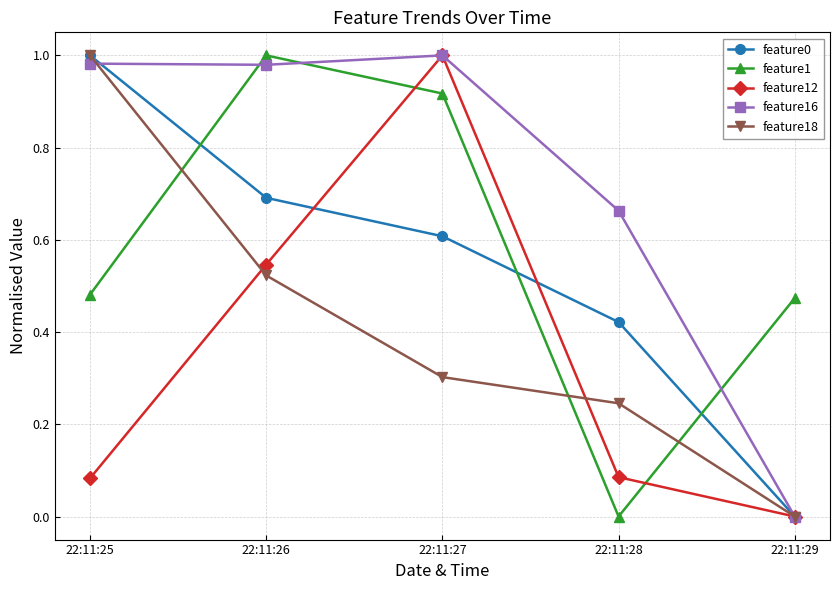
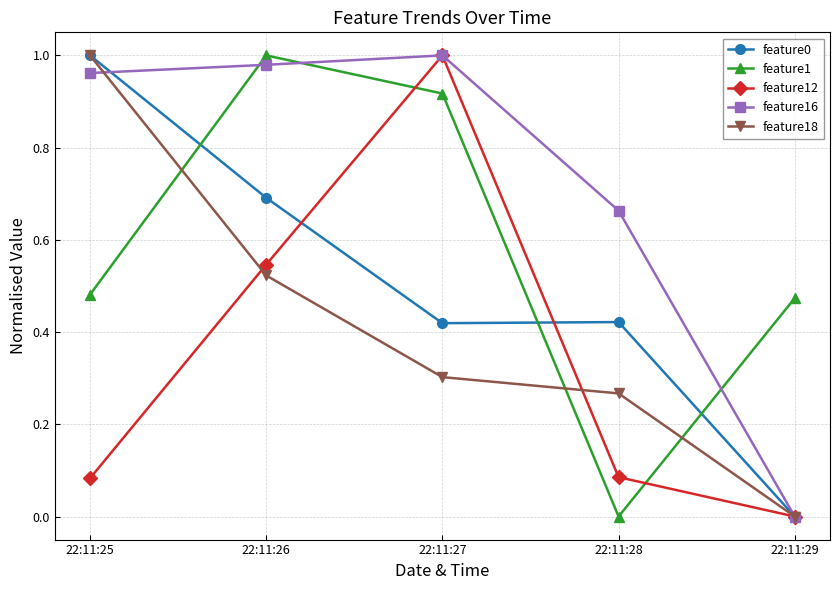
feature16, 22:11:25: 0.98 -> 0.96
feature0, 22:11:27: 0.61 -> 0.42
feature18, 22:11:28: 0.25 -> 0.27
